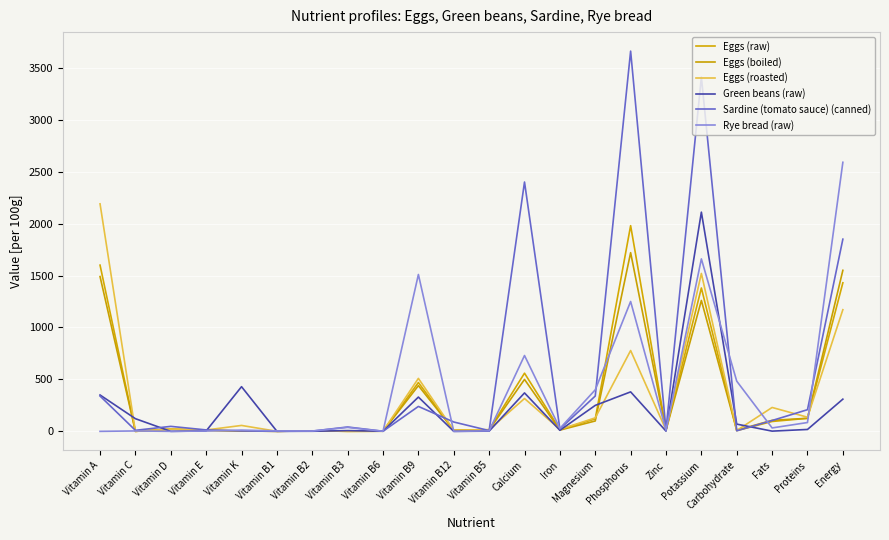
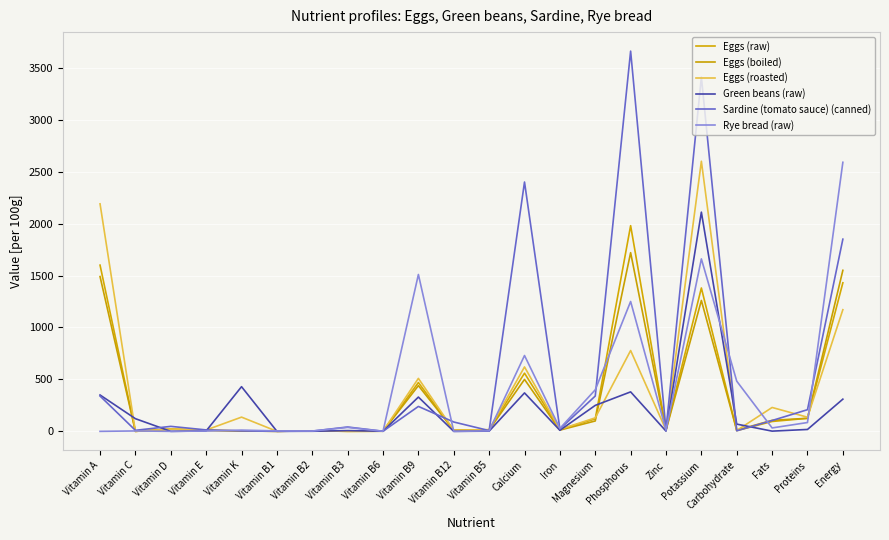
Eggs (roasted), Vitamin K: 60 -> 140
Eggs (roasted), Calcium: 320 -> 620
Eggs (roasted), Potassium: 1520 -> 2600
